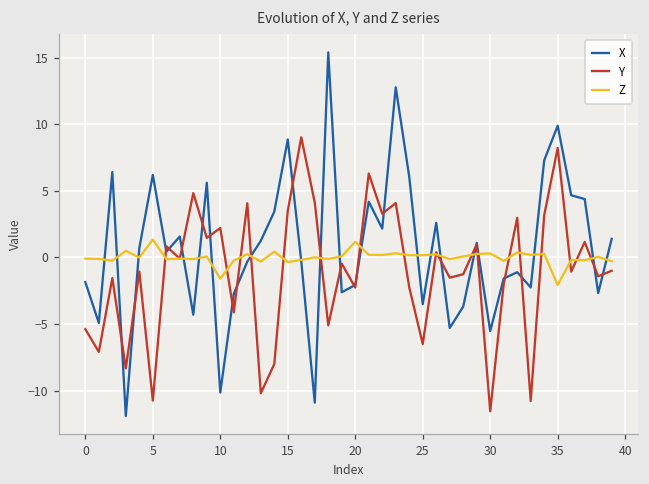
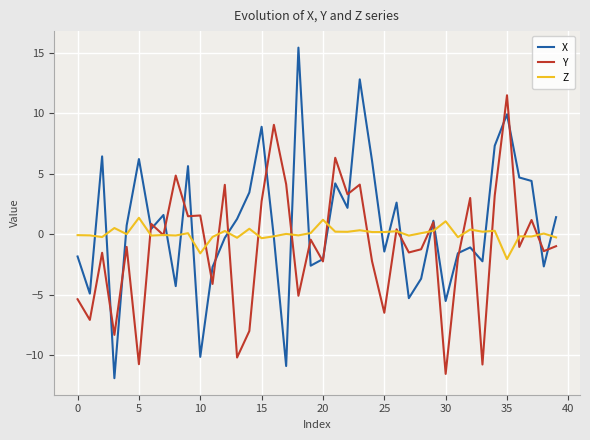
Y, 10: 2.2 -> 1.5
Y, 15: 3.5 -> 2.7
X, 25: -3.5 -> -1.4
Z, 30: 0.3 -> 1.1
Y, 35: 8.2 -> 11.5
